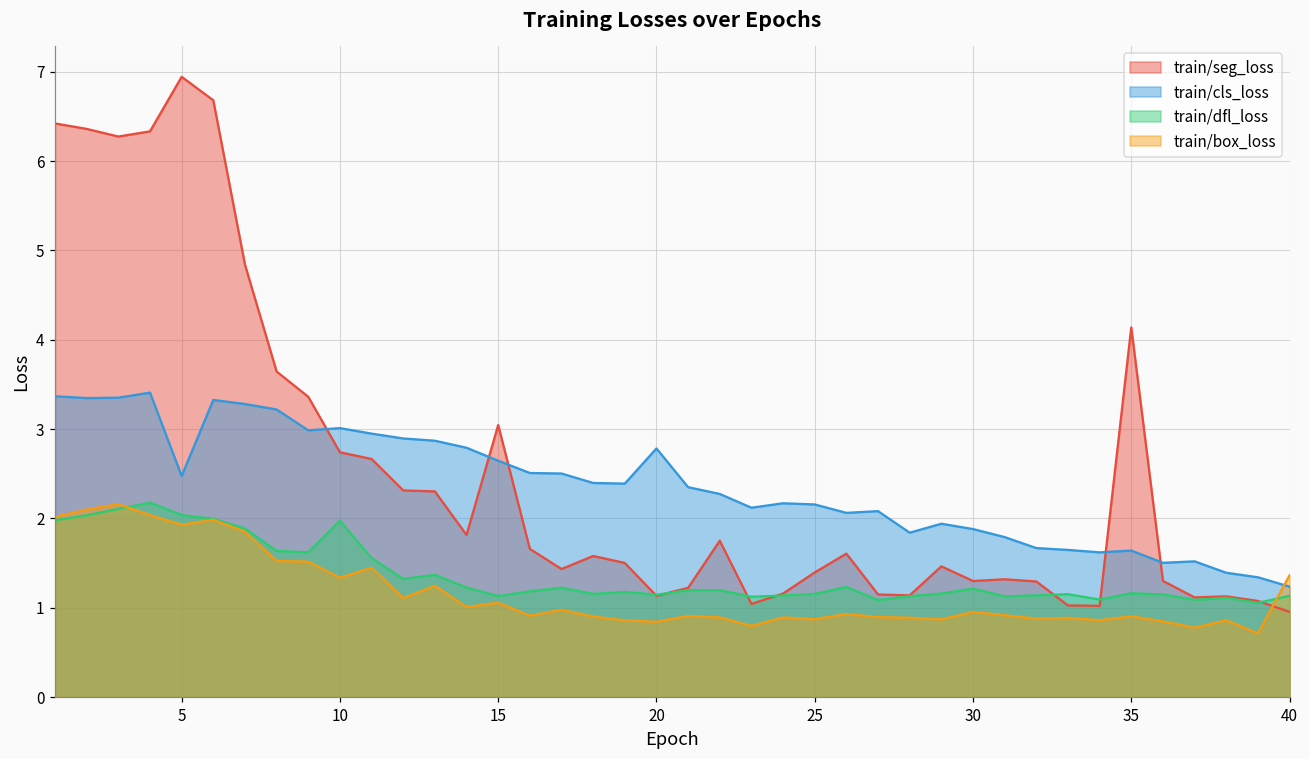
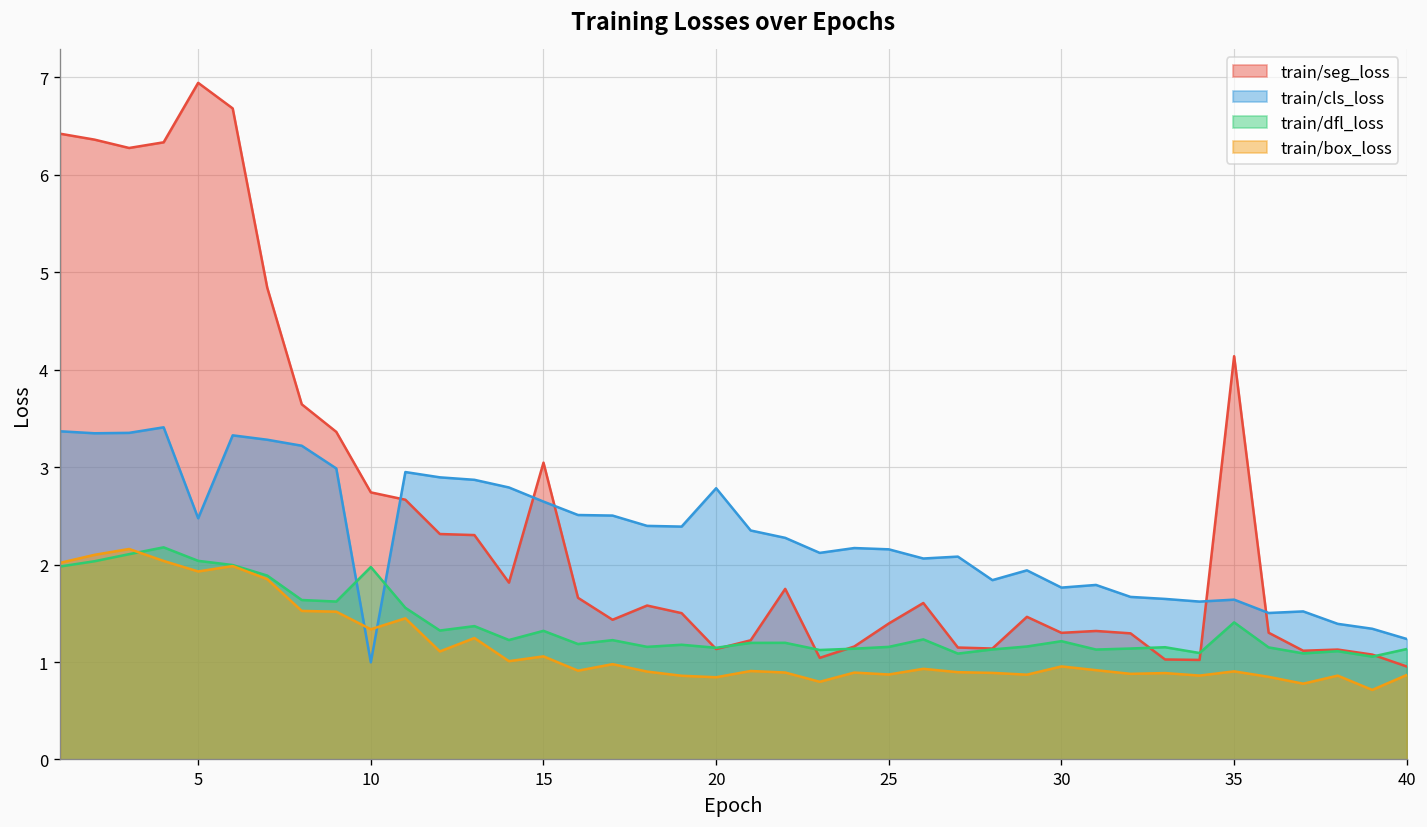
train/cls_loss, 10: 3.0 -> 1.0
train/dfl_loss, 15: 1.1 -> 1.3
train/cls_loss, 30: 1.9 -> 1.8
train/dfl_loss, 35: 1.2 -> 1.4
train/box_loss, 40: 1.4 -> 0.9
